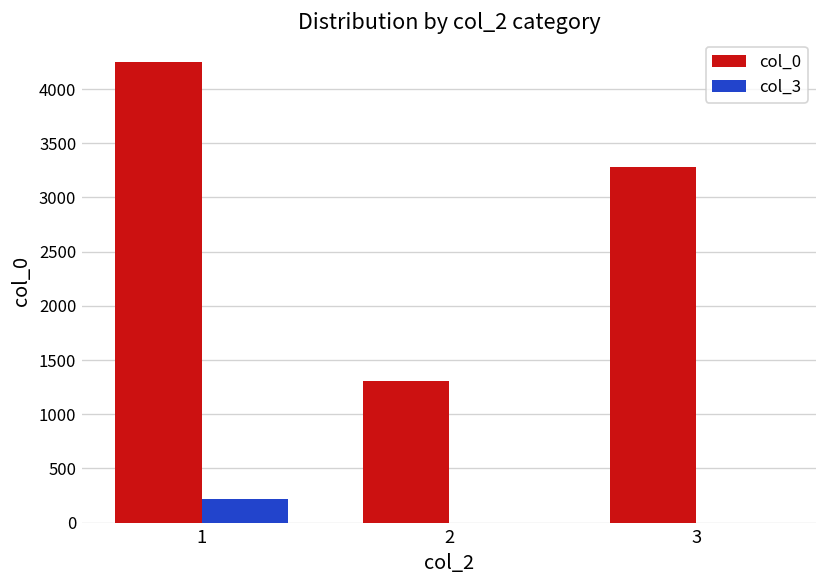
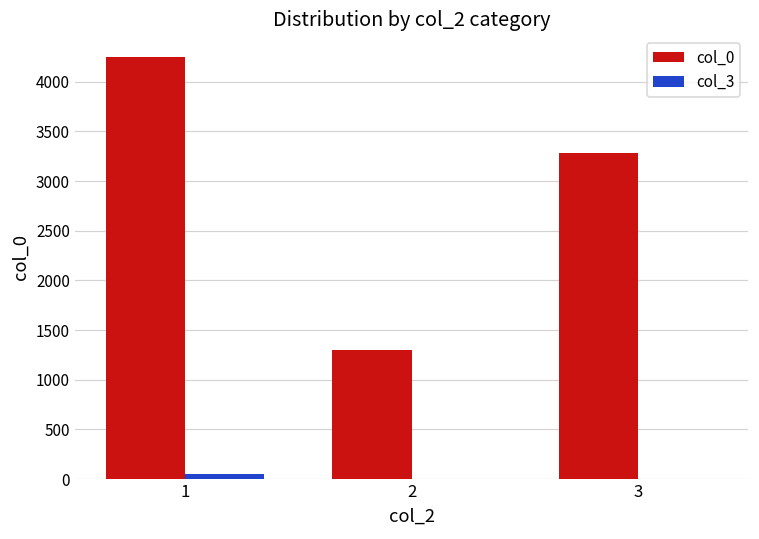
col_3, 1: 200 -> 100
